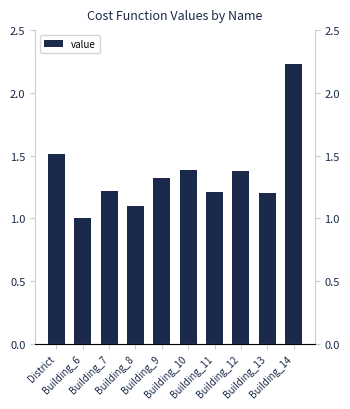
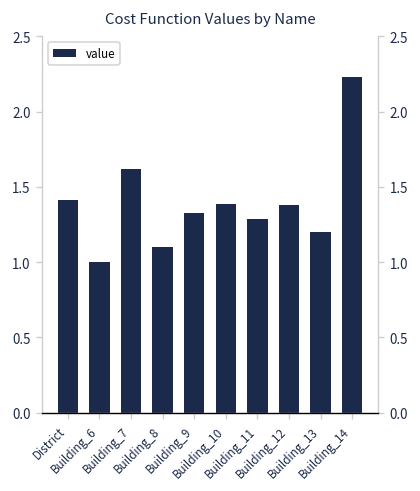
District: 1.51 -> 1.41
Building_7: 1.21 -> 1.62
Building_11: 1.21 -> 1.28
